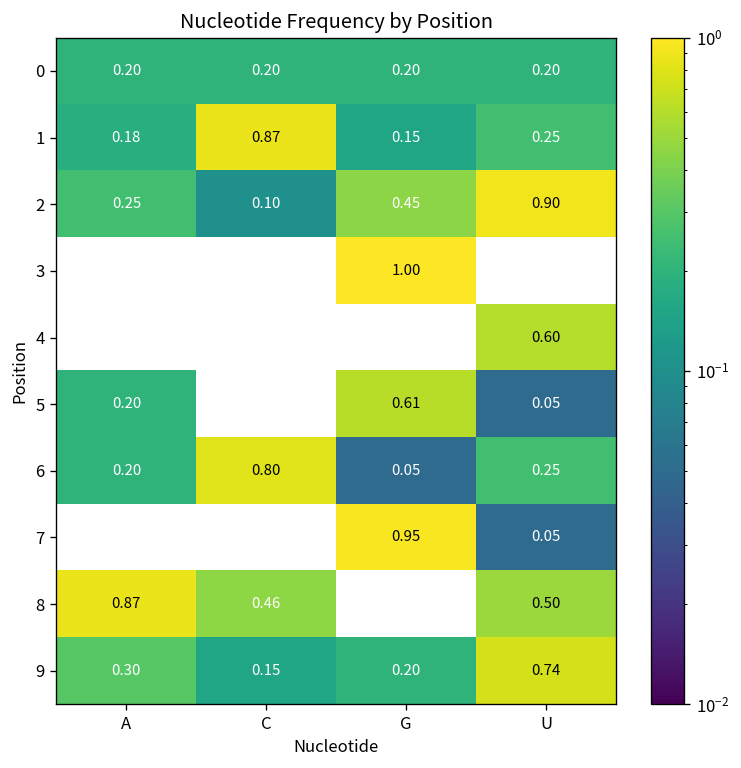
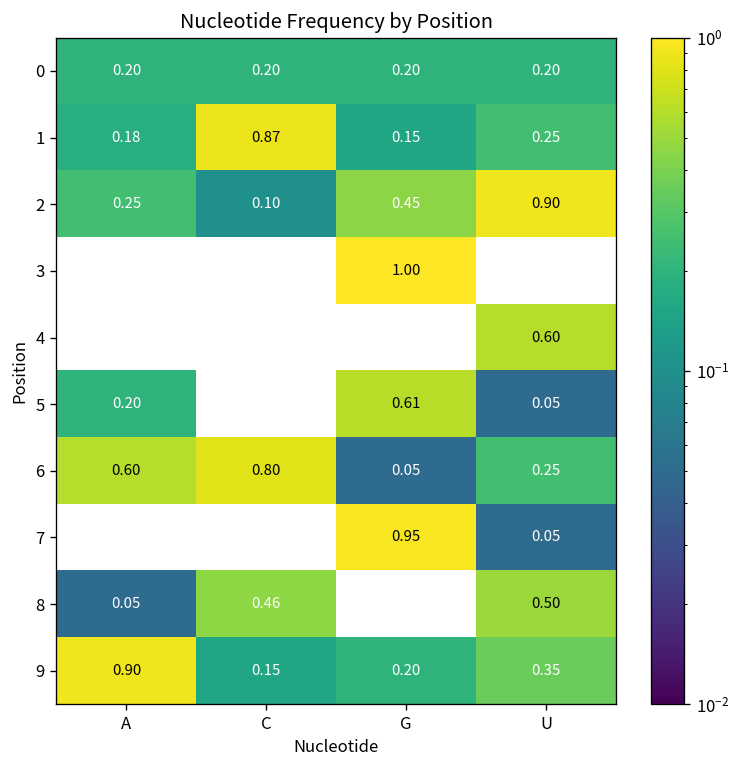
6, A: 0.20 -> 0.60
8, A: 0.87 -> 0.05
9, A: 0.30 -> 0.90
9, U: 0.74 -> 0.35
